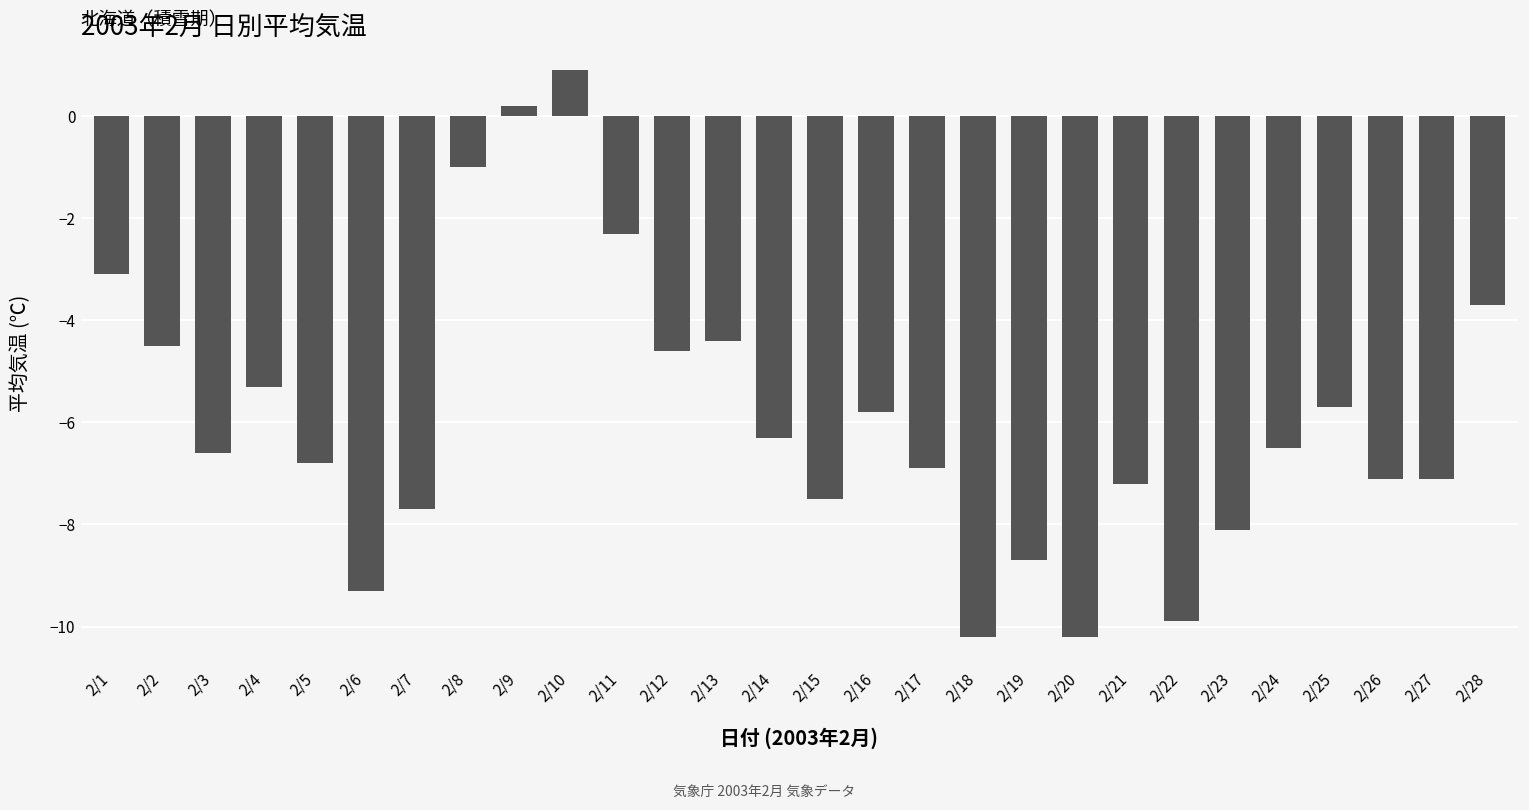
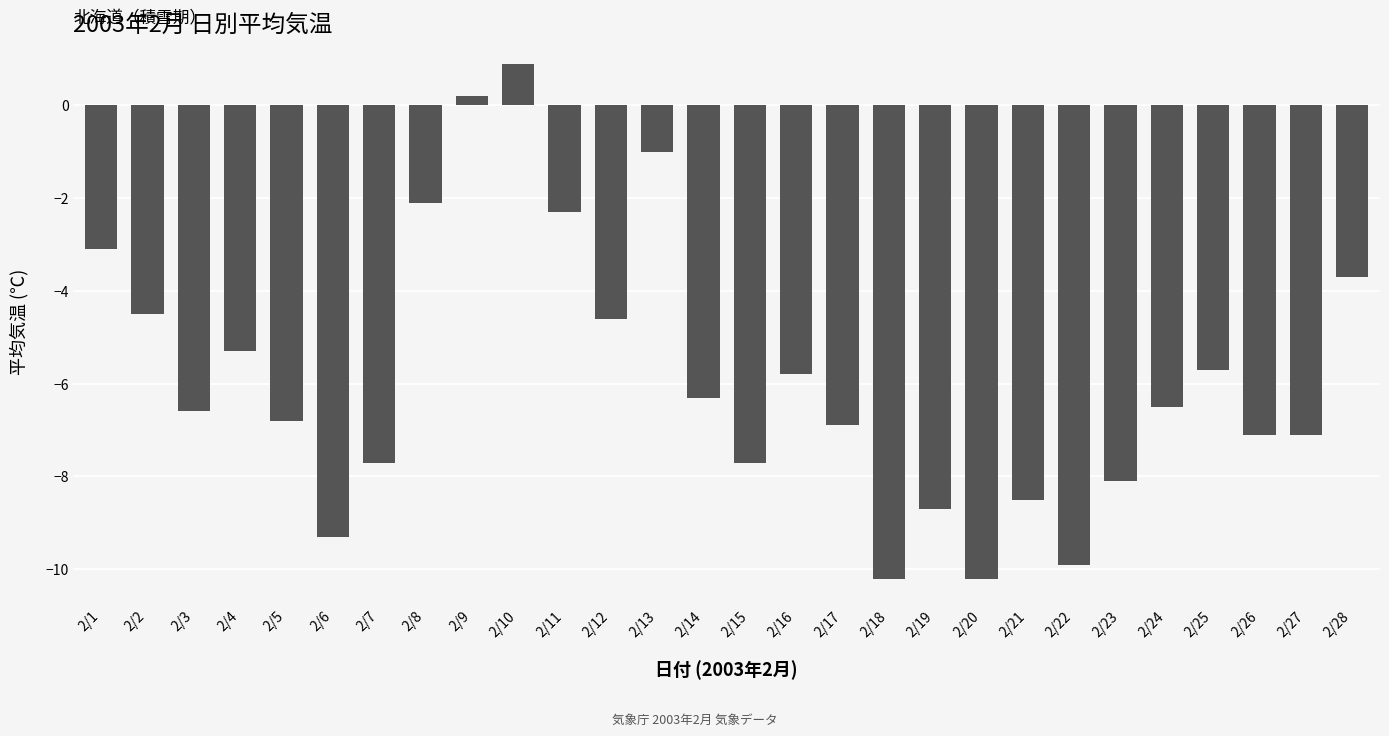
2/8: -1.0 -> -2.1
2/13: -4.4 -> -1.0
2/15: -7.5 -> -7.7
2/21: -7.2 -> -8.5
